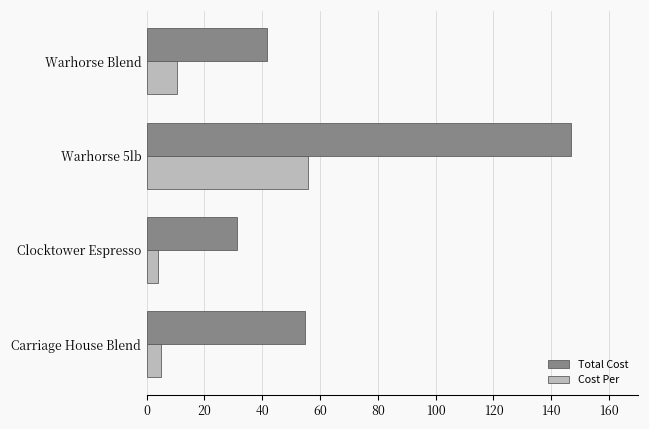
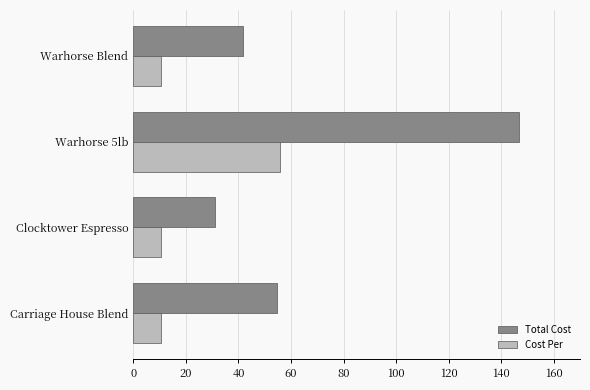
Cost Per, Clocktower Espresso: 4 -> 10
Cost Per, Carriage House Blend: 5 -> 10
